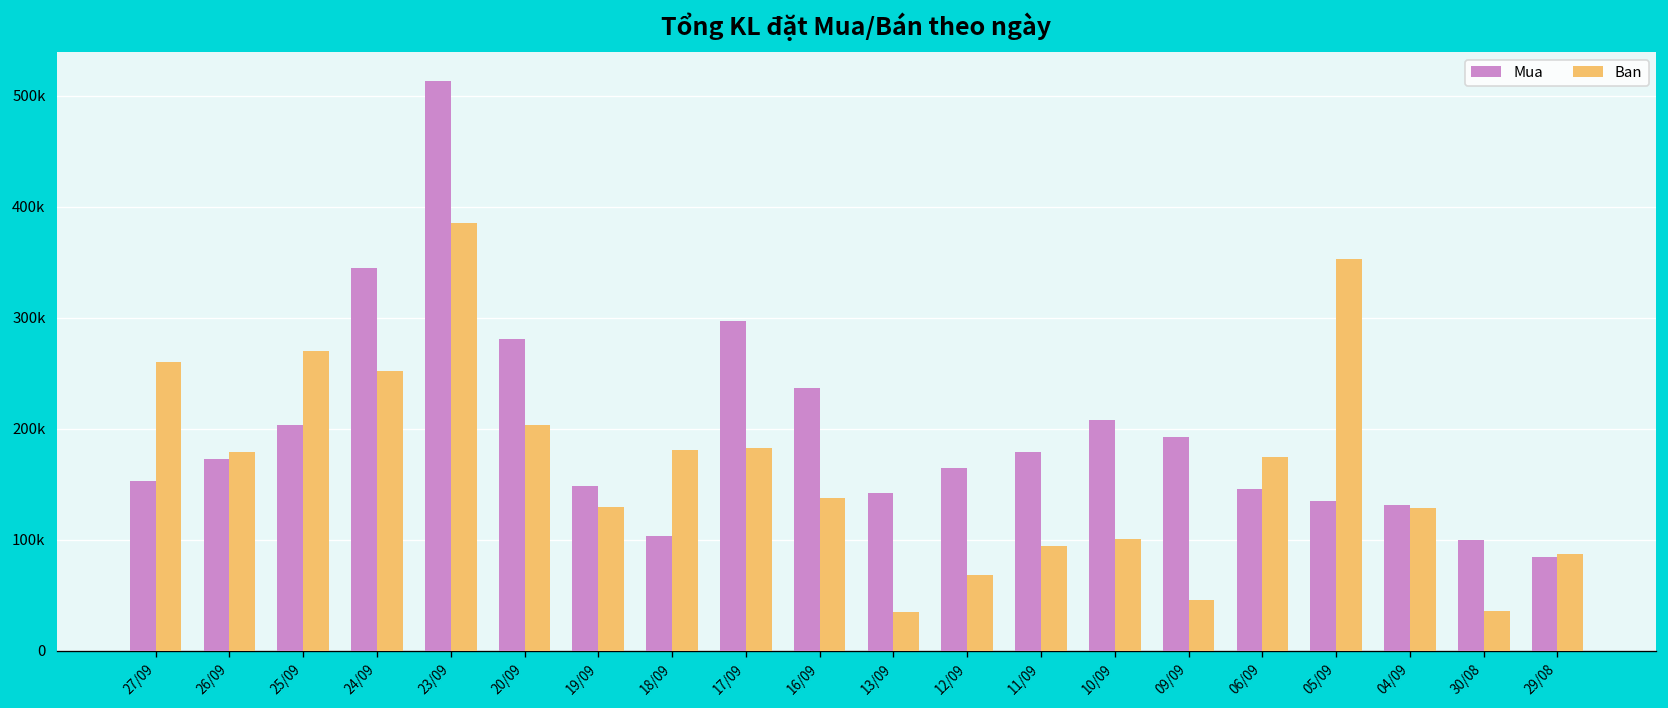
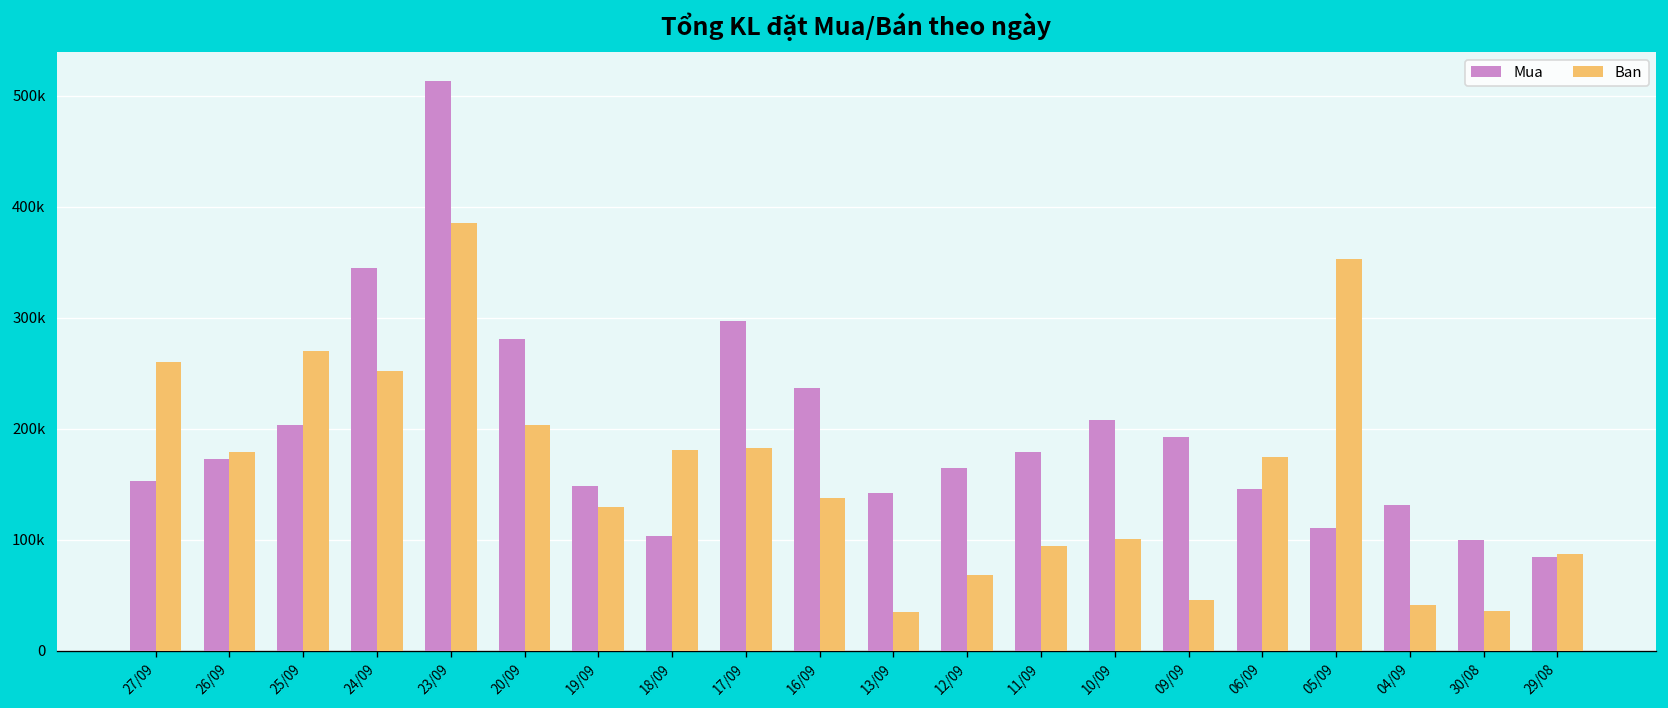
Mua, 05/09: 130000 -> 110000
Ban, 04/09: 130000 -> 40000
